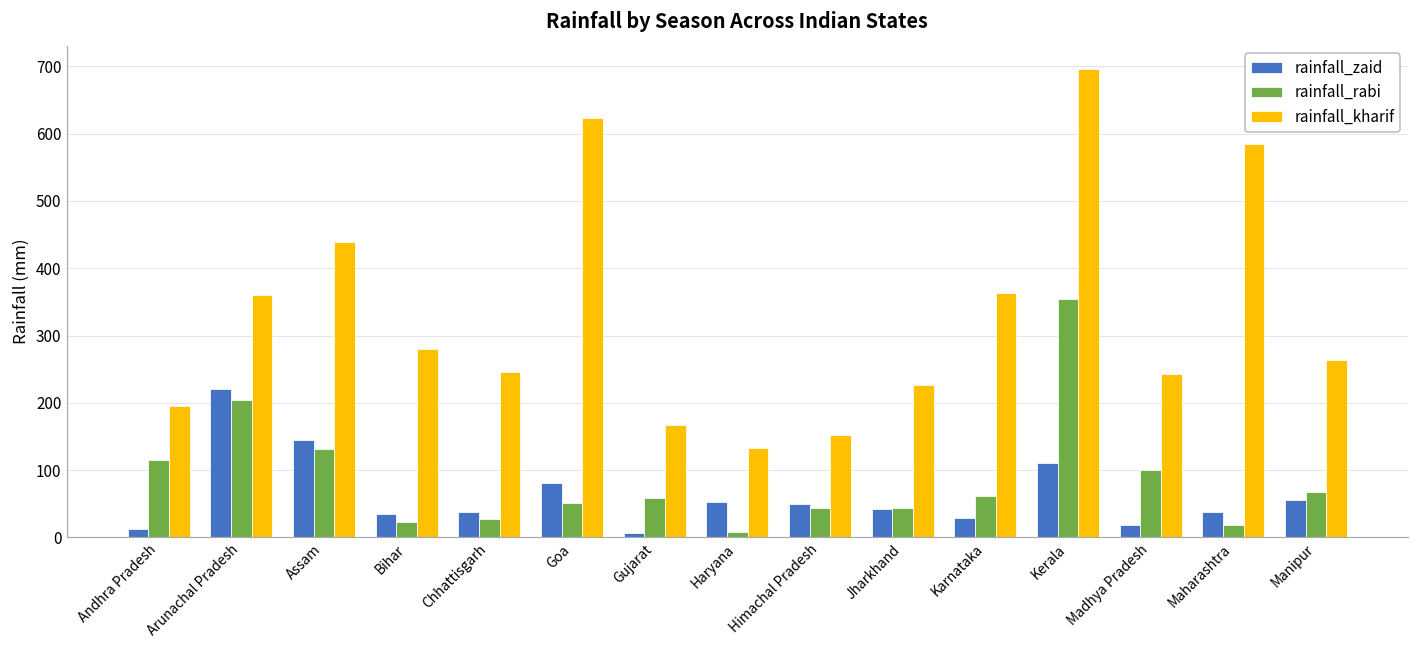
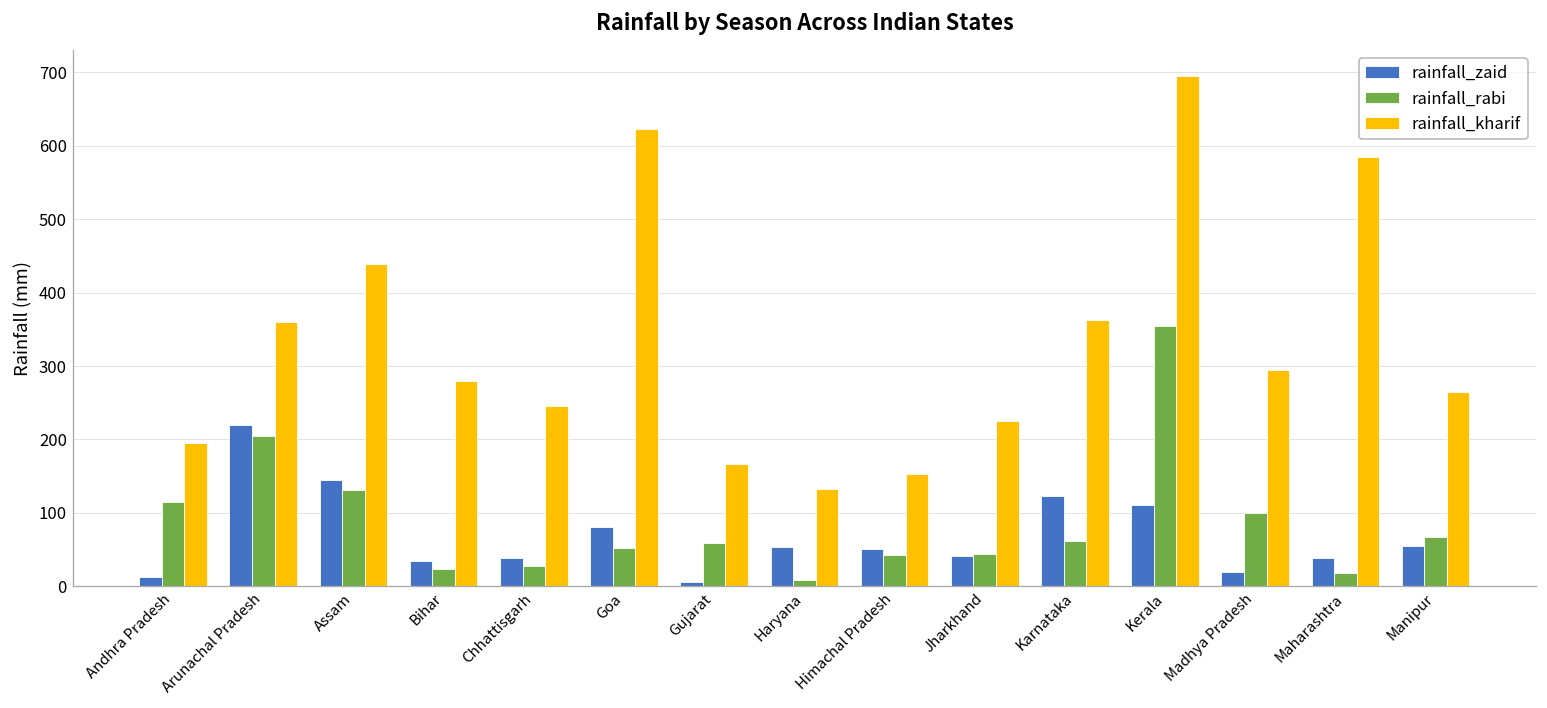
rainfall_zaid, Karnataka: 30 -> 120
rainfall_kharif, Madhya Pradesh: 240 -> 300
